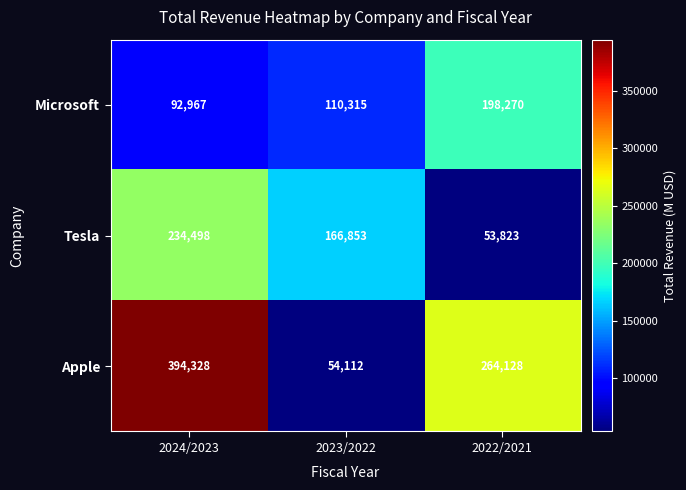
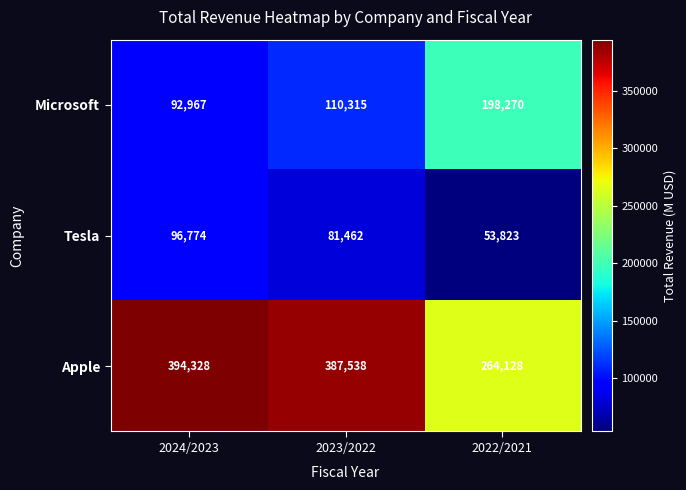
Tesla, 2024/2023: 234,498 -> 96,774
Tesla, 2023/2022: 166,853 -> 81,462
Apple, 2023/2022: 54,112 -> 387,538
